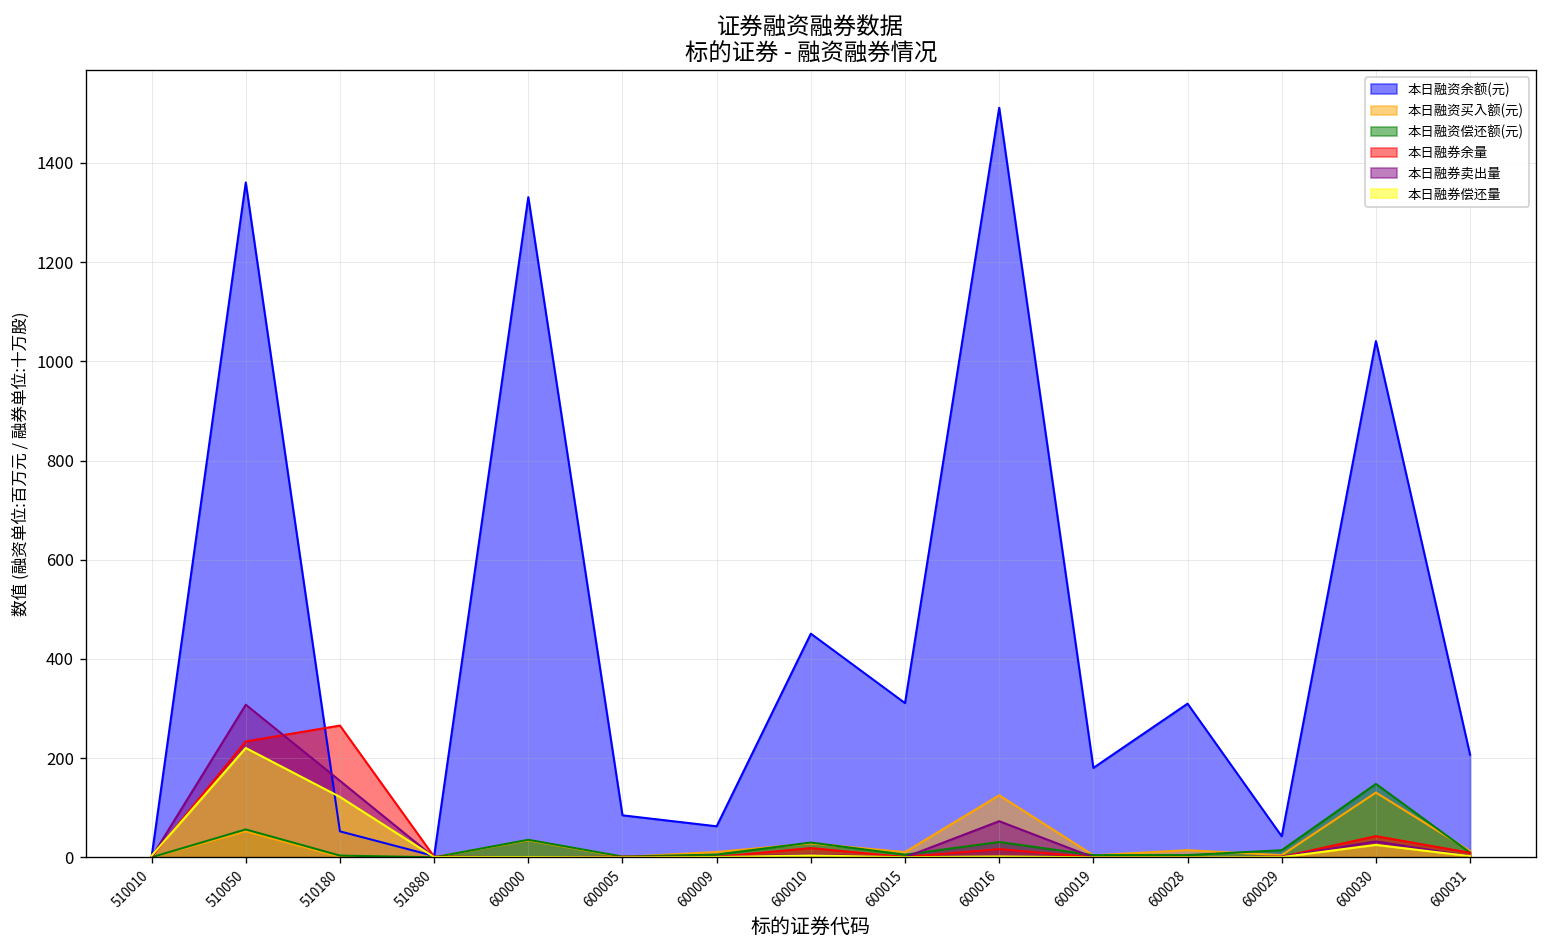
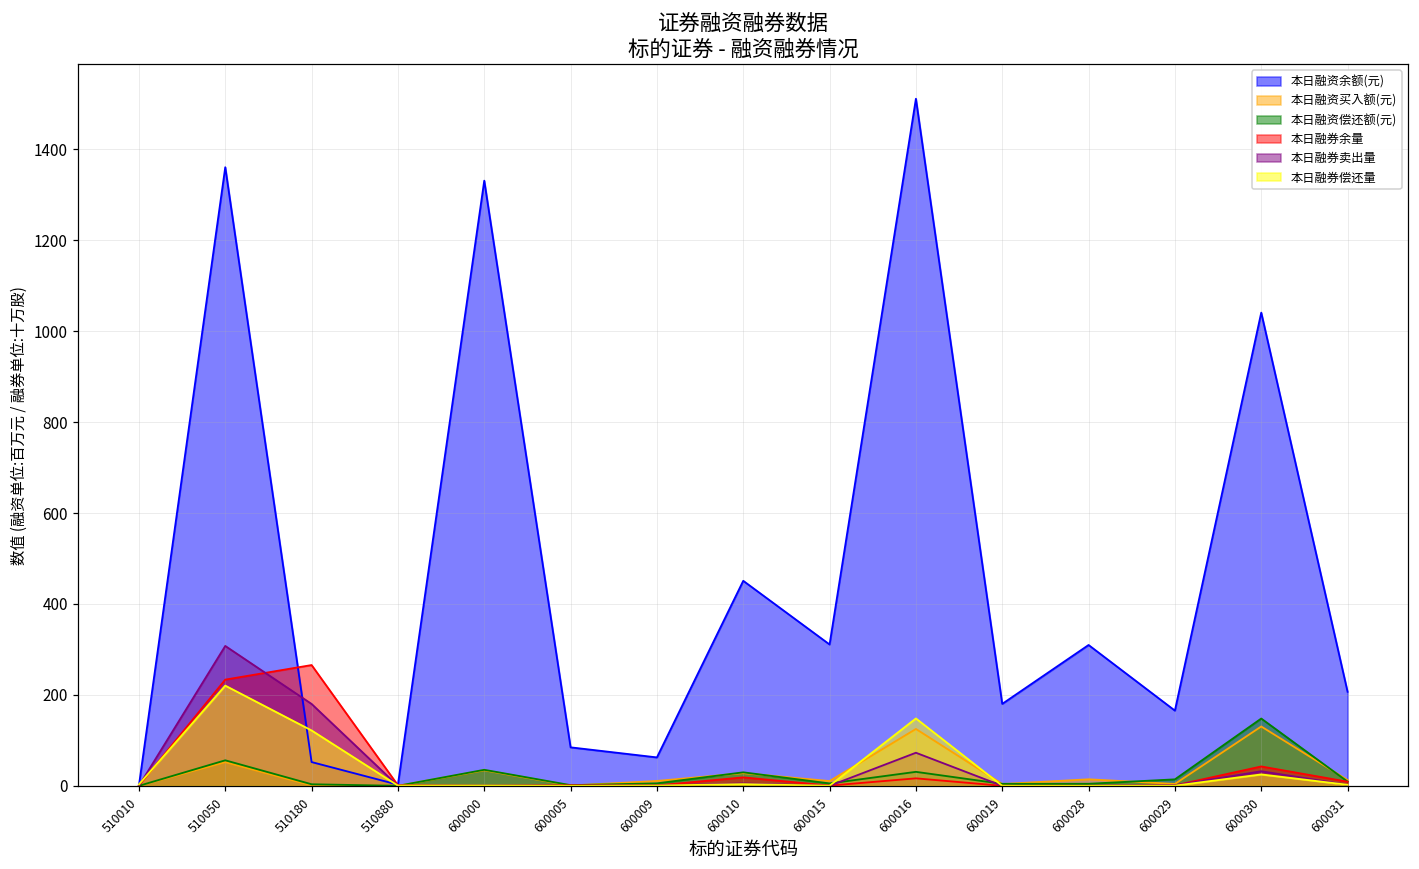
本日融券卖出量, 510180: 150 -> 180
本日融券偿还量, 600016: 0 -> 150
本日融资余额(元), 600029: 40 -> 170
